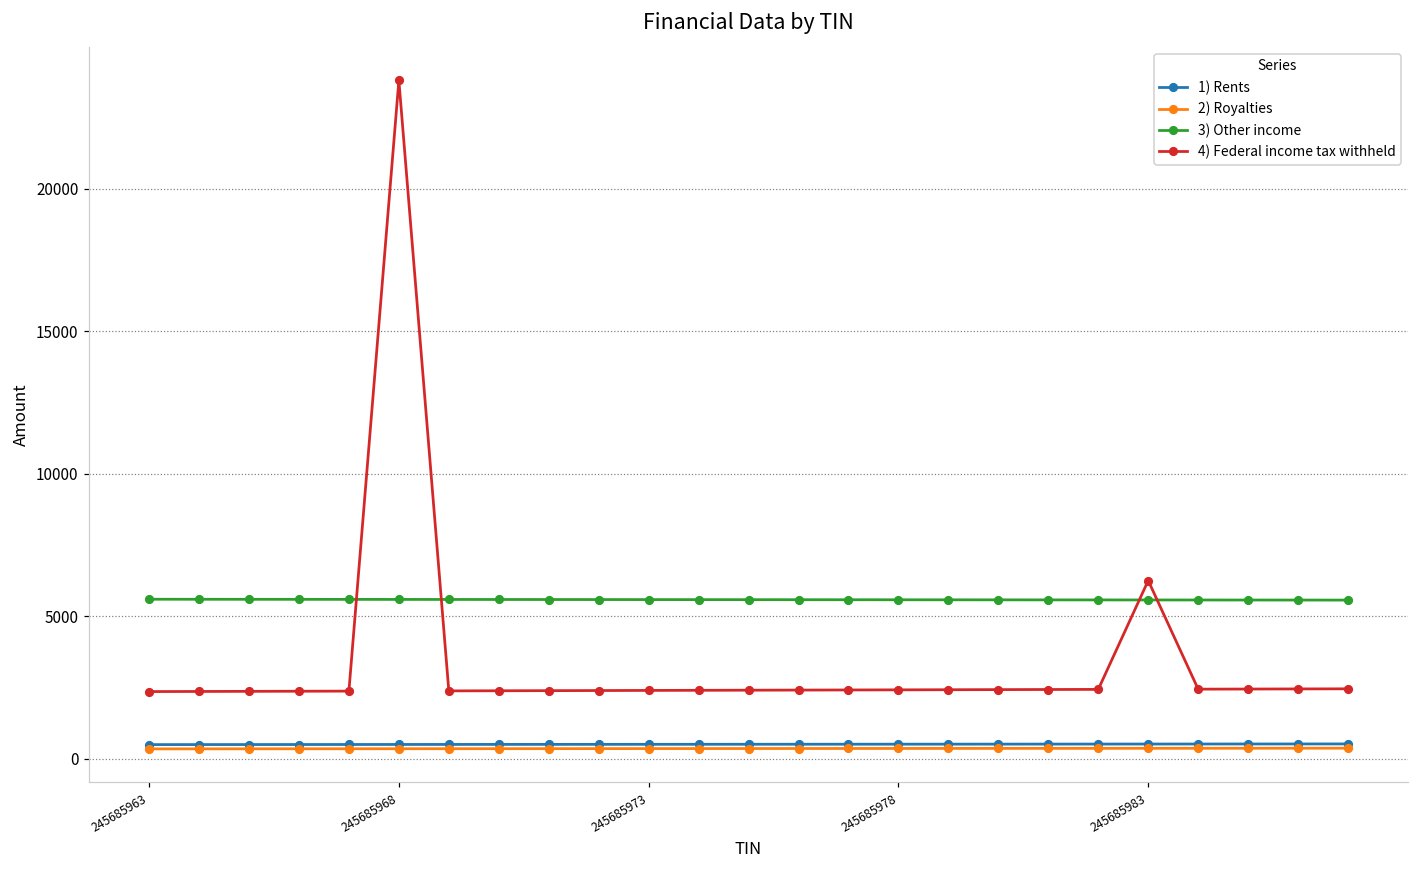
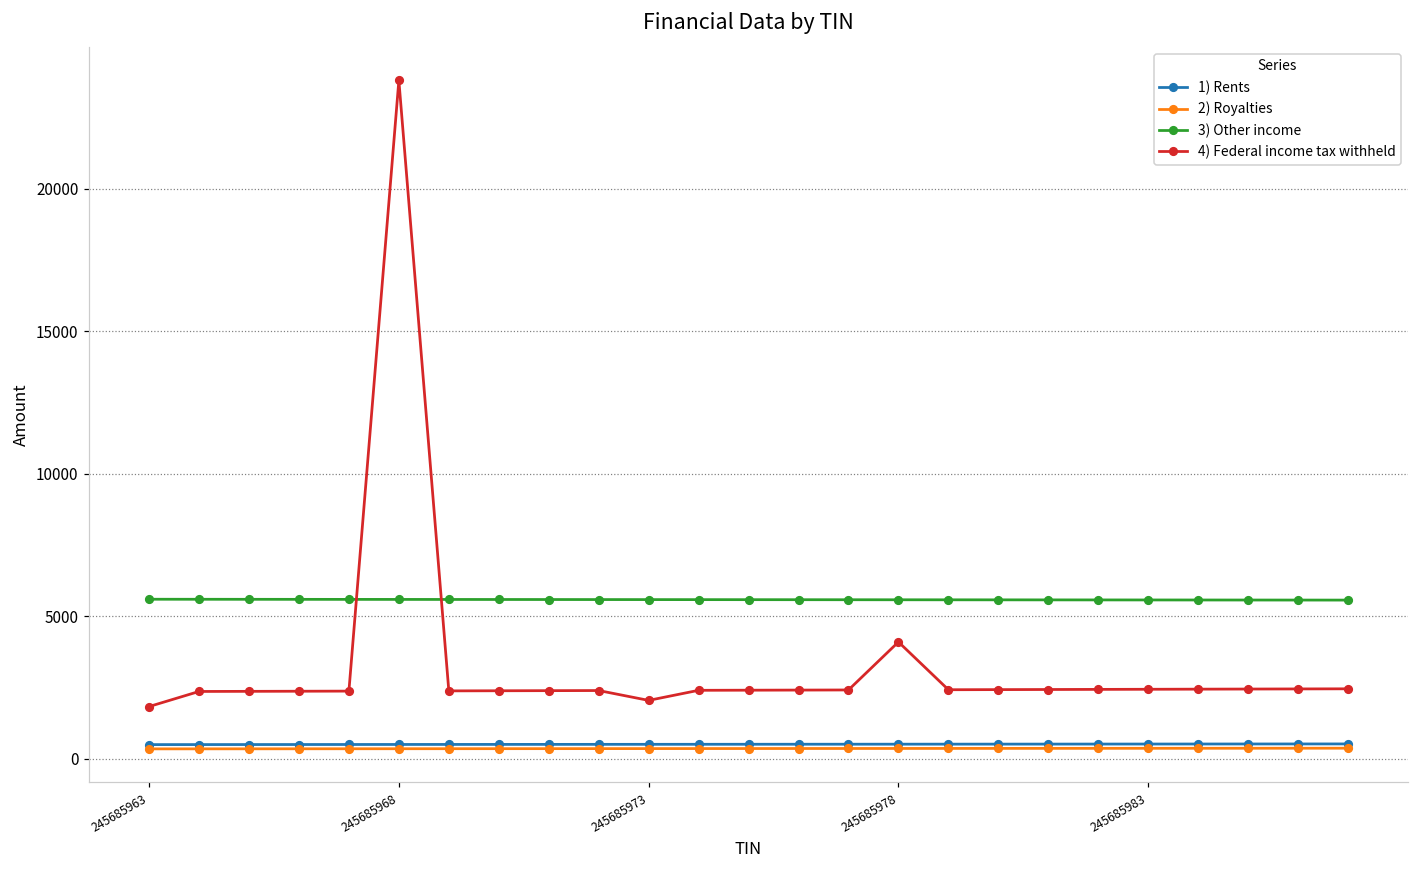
4) Federal income tax withheld, 245685963: 2400 -> 1800
4) Federal income tax withheld, 245685973: 2400 -> 2100
4) Federal income tax withheld, 245685978: 2400 -> 4100
4) Federal income tax withheld, 245685983: 6300 -> 2400
